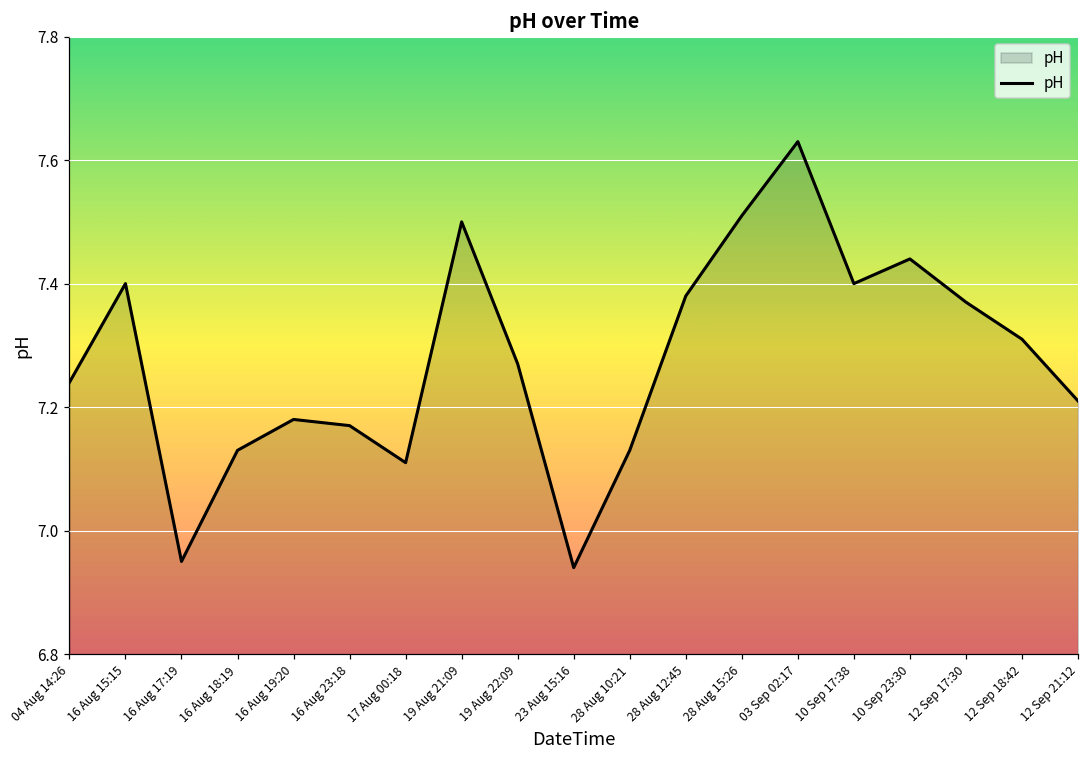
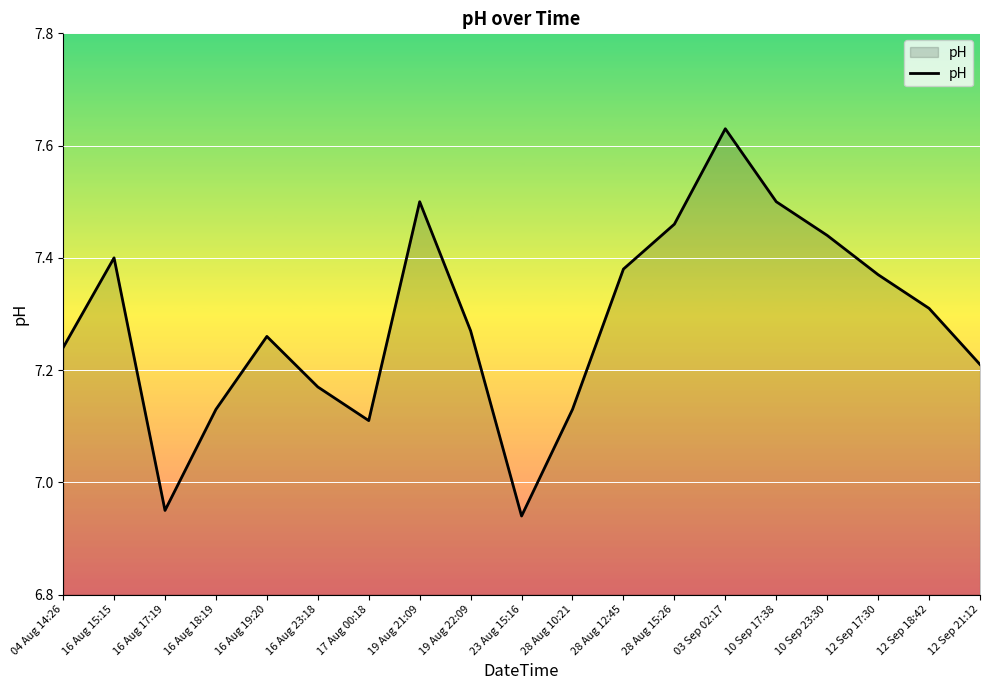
16 Aug 19:20: 7.18 -> 7.26
28 Aug 15:26: 7.51 -> 7.46
10 Sep 17:38: 7.4 -> 7.5
